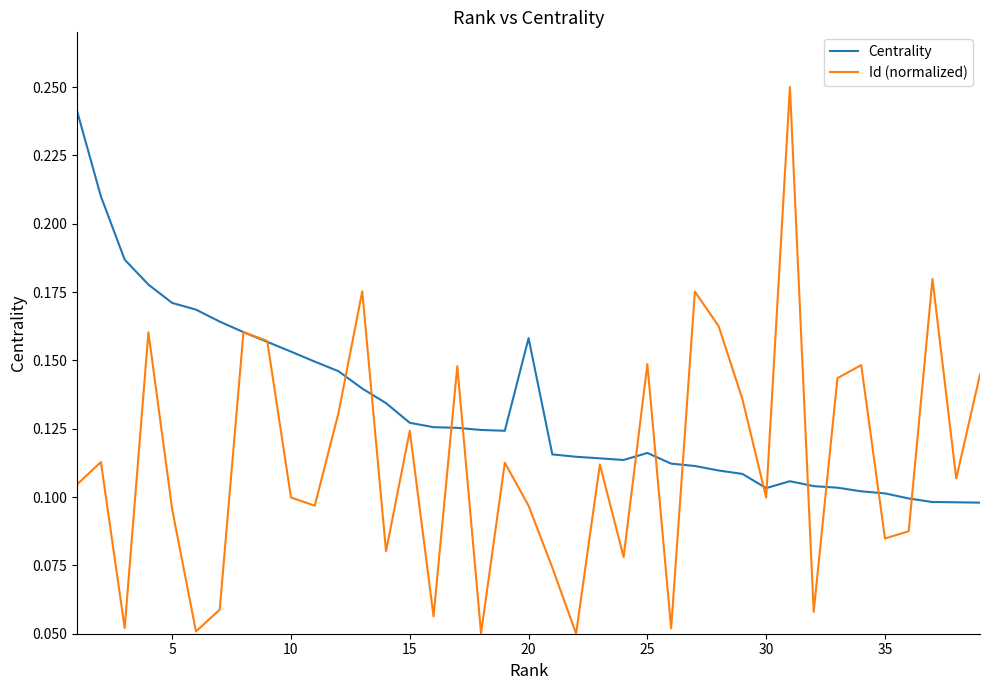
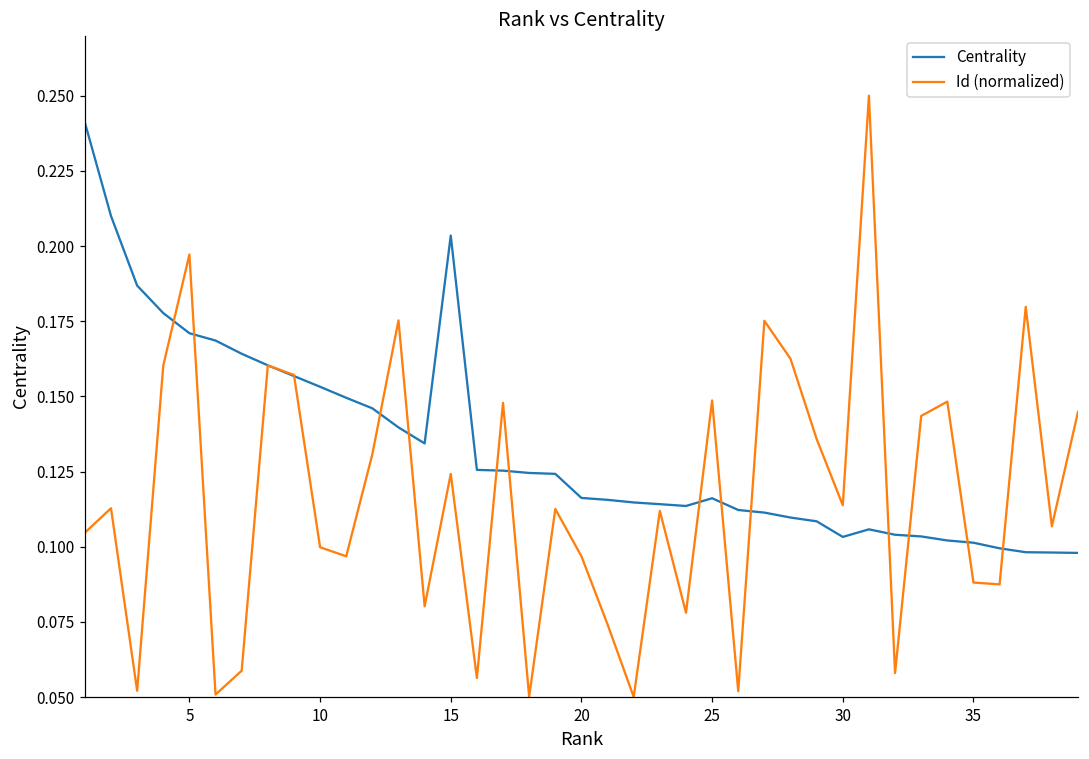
Id (normalized), 5: 0.095 -> 0.197
Centrality, 15: 0.127 -> 0.203
Centrality, 20: 0.158 -> 0.116
Id (normalized), 30: 0.100 -> 0.114
Id (normalized), 35: 0.085 -> 0.088
